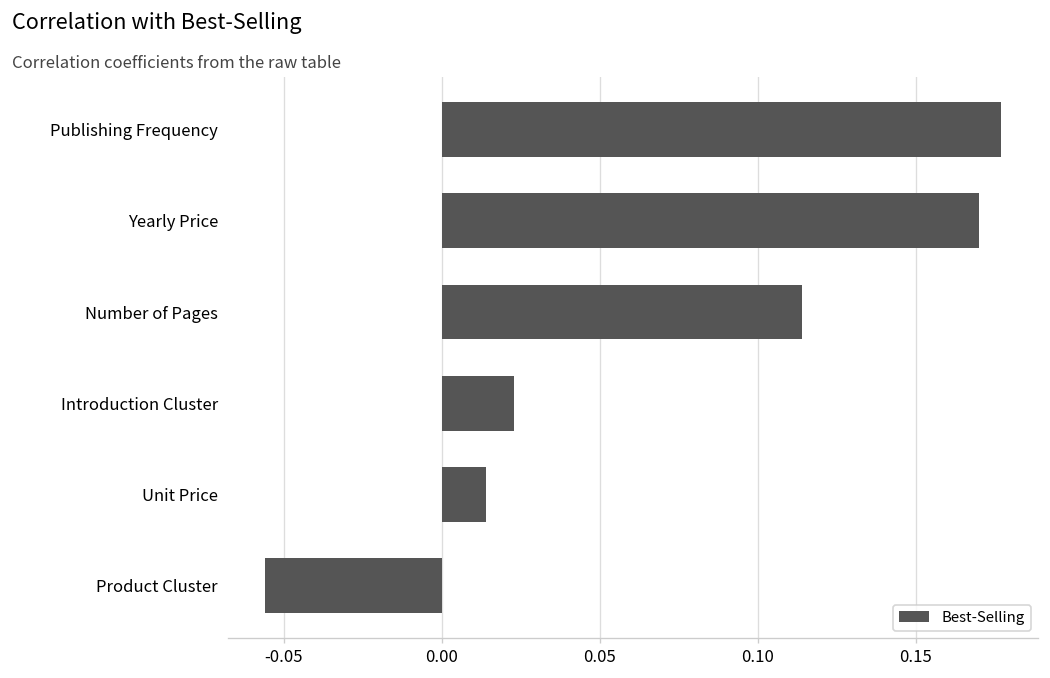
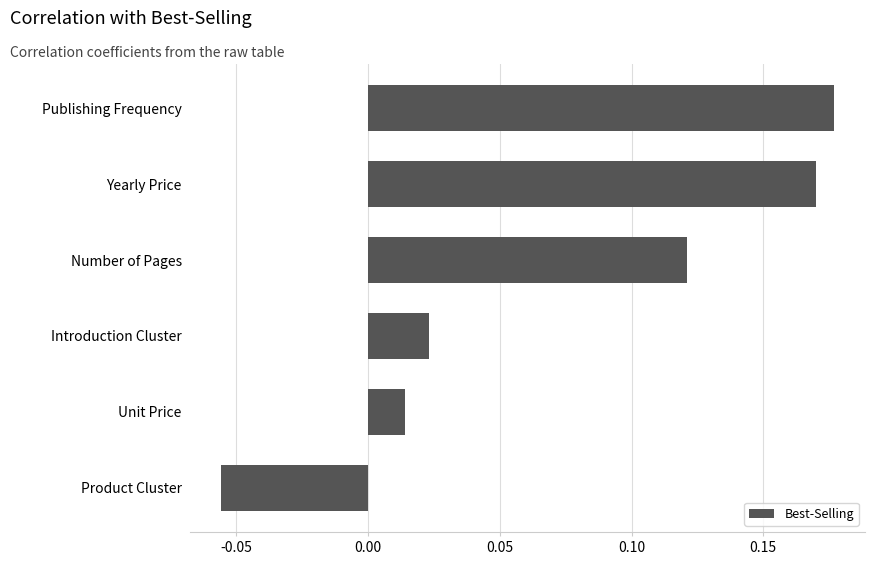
Number of Pages: 0.114 -> 0.121
